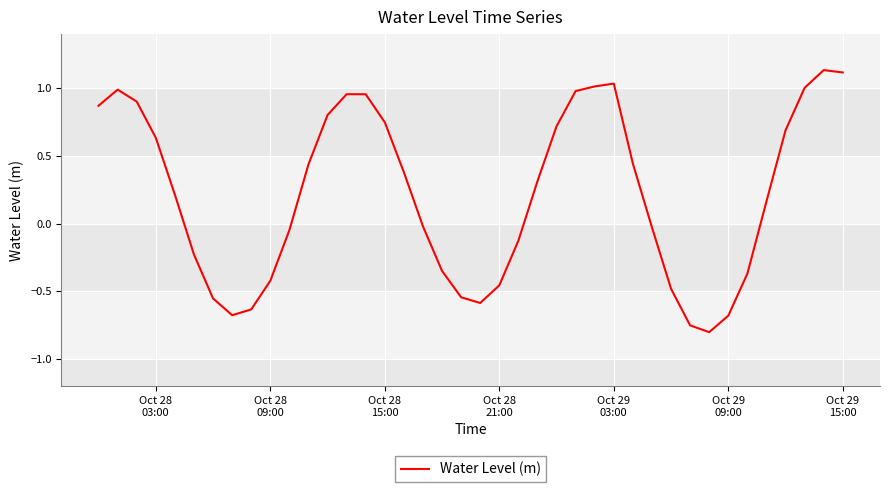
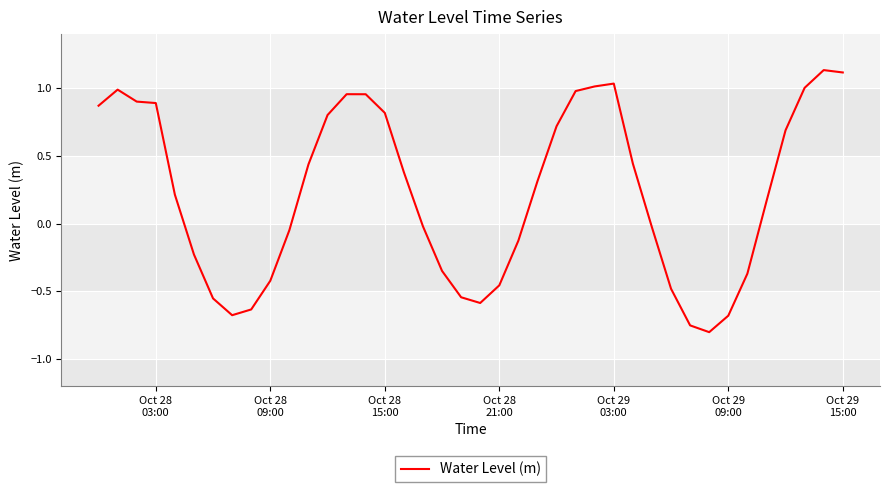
Oct 28 03:00: 0.63 -> 0.89
Oct 28 15:00: 0.75 -> 0.82
